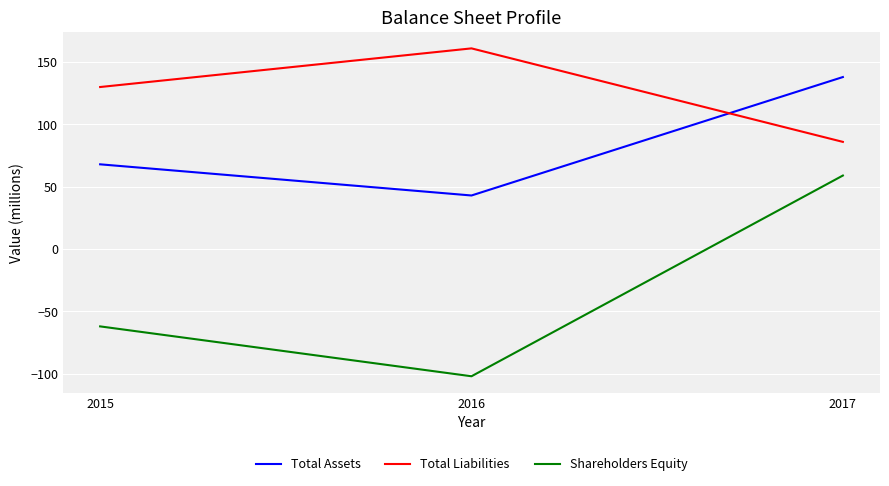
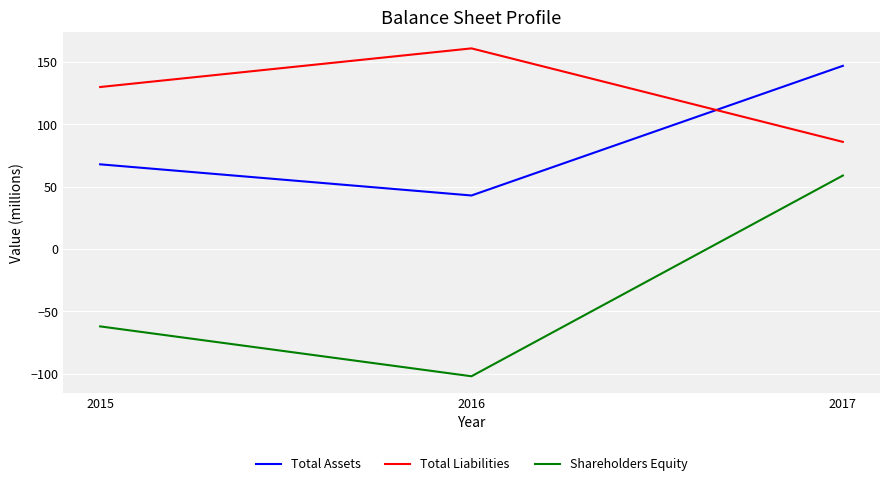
Total Assets, 2017: 138 -> 147
